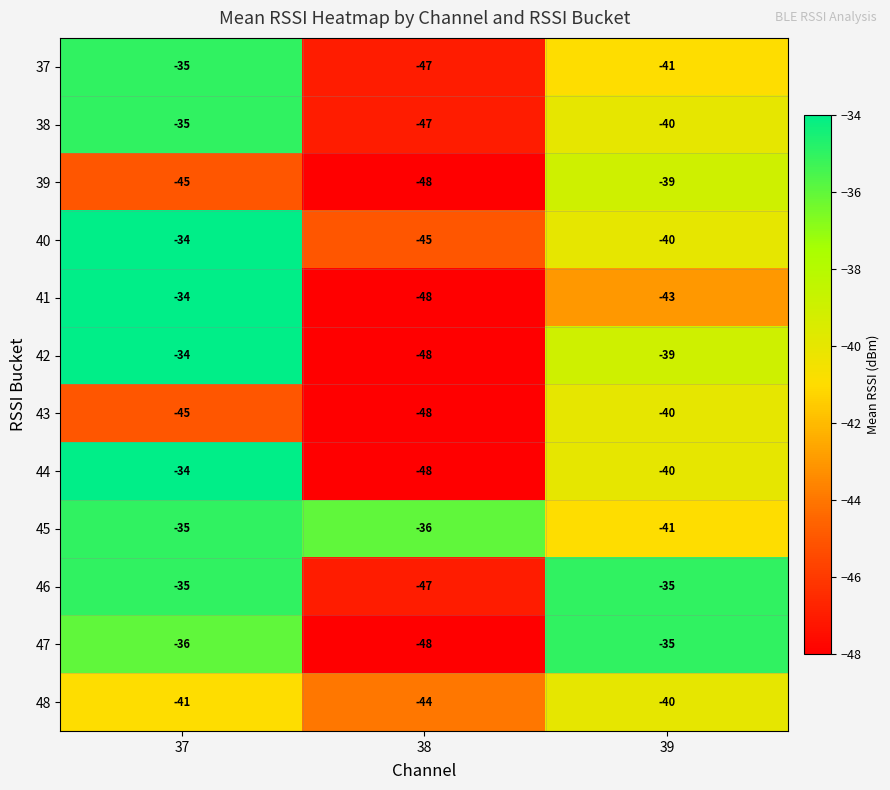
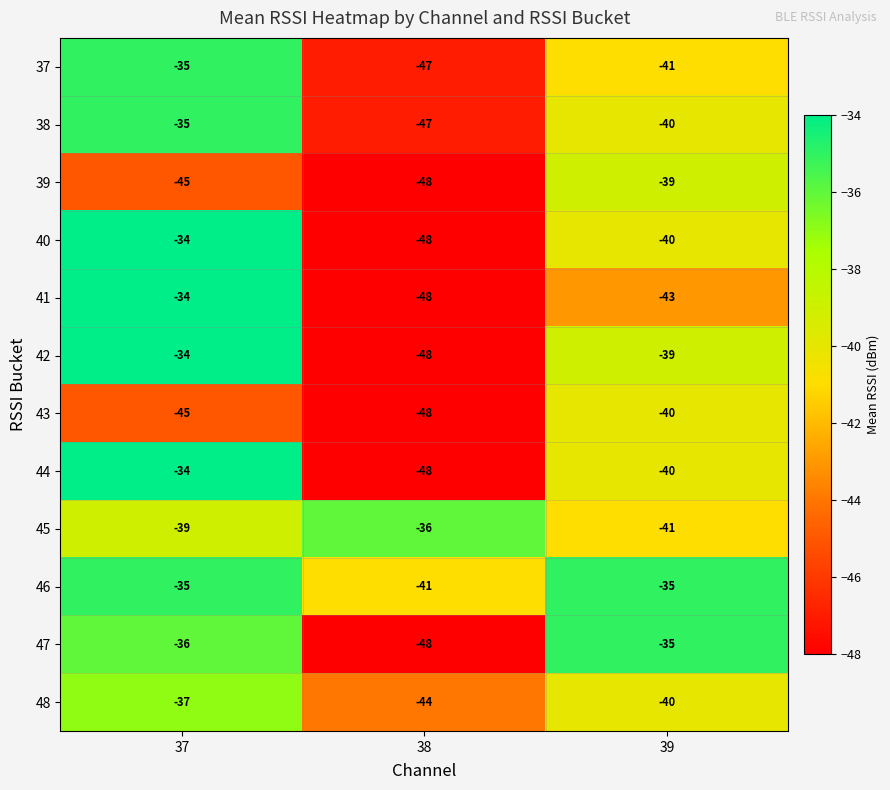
40, 38: -45 -> -48
45, 37: -35 -> -39
46, 38: -47 -> -41
48, 37: -41 -> -37
